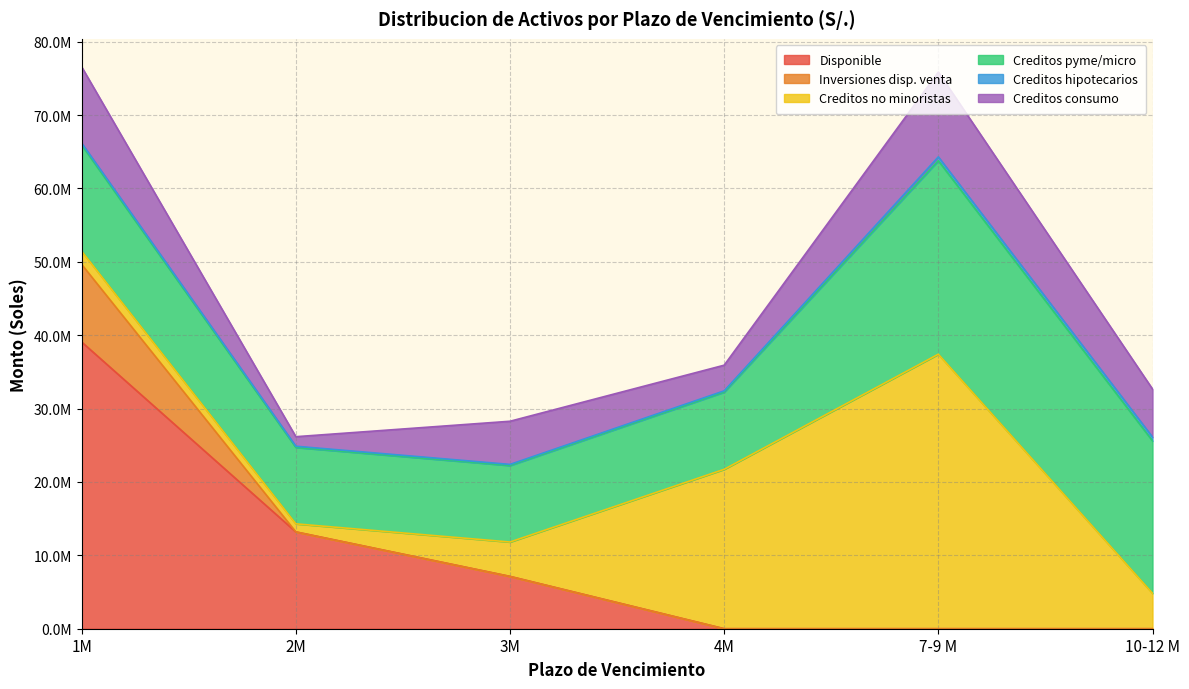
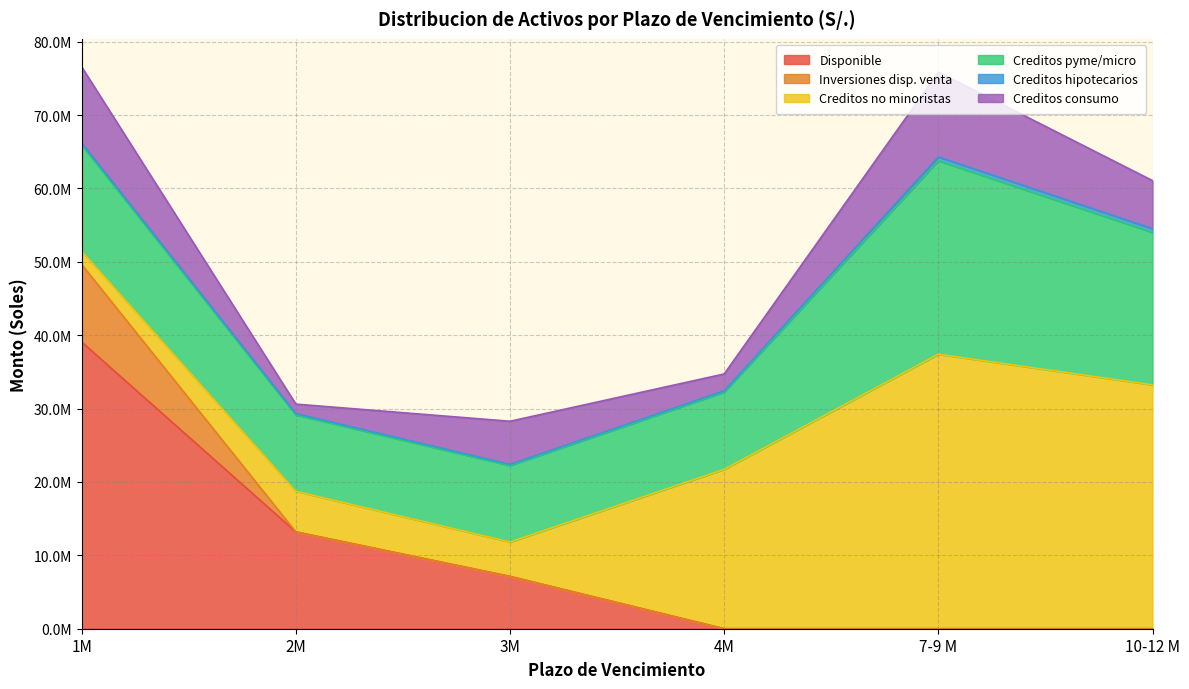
Creditos no minoristas, 2M: 1000000 -> 6000000
Creditos consumo, 4M: 3000000 -> 2000000
Creditos no minoristas, 10-12 M: 5000000 -> 33000000
